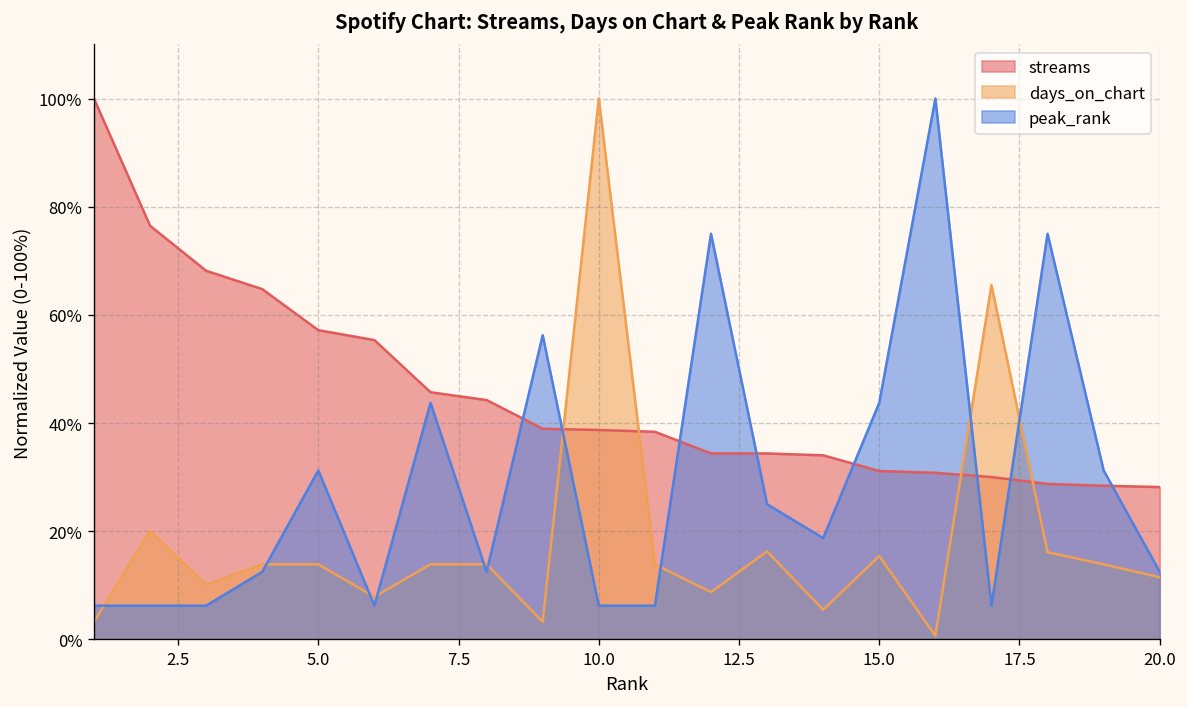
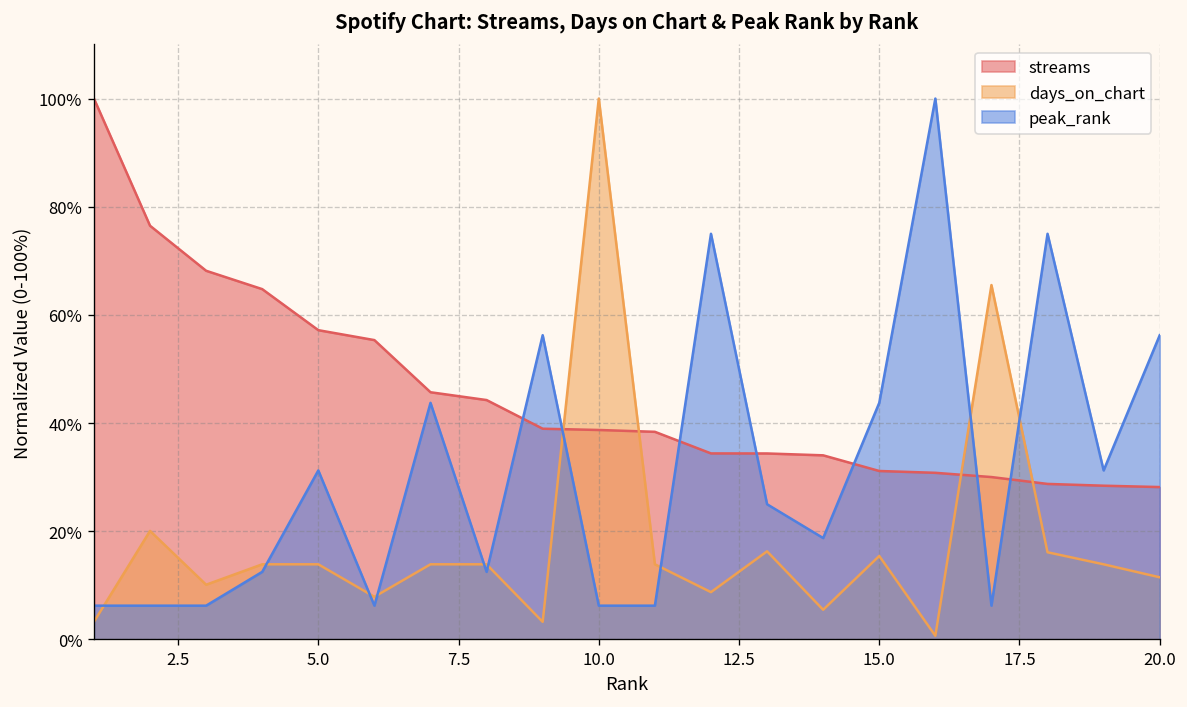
peak_rank, 20.0: 13% -> 56%
